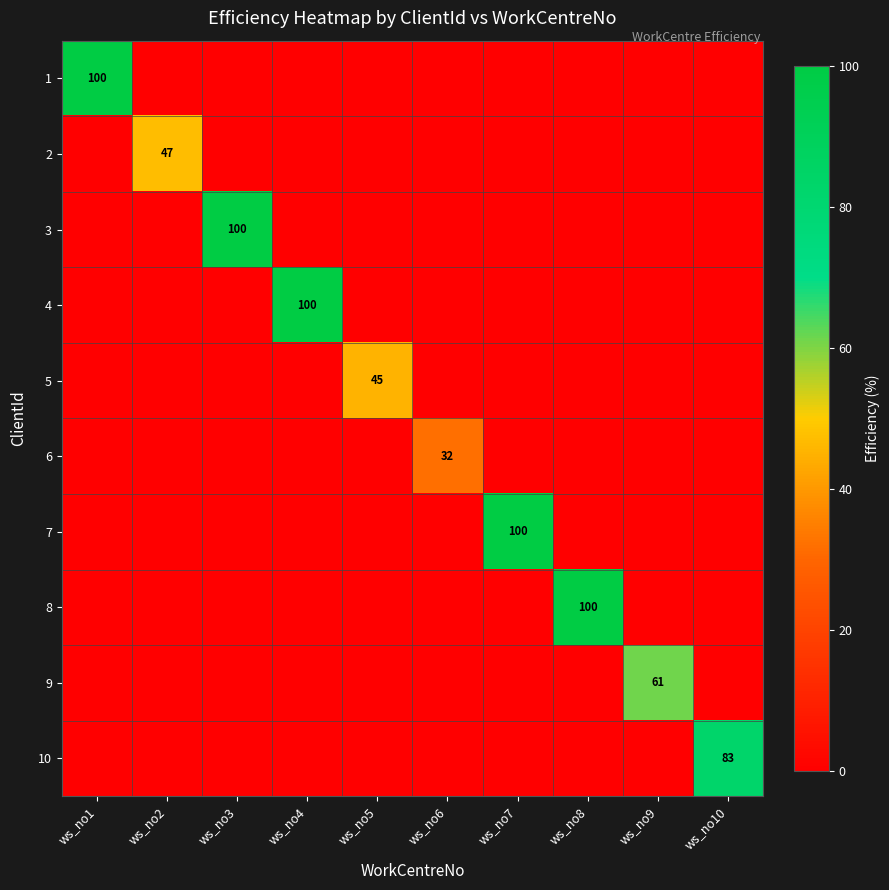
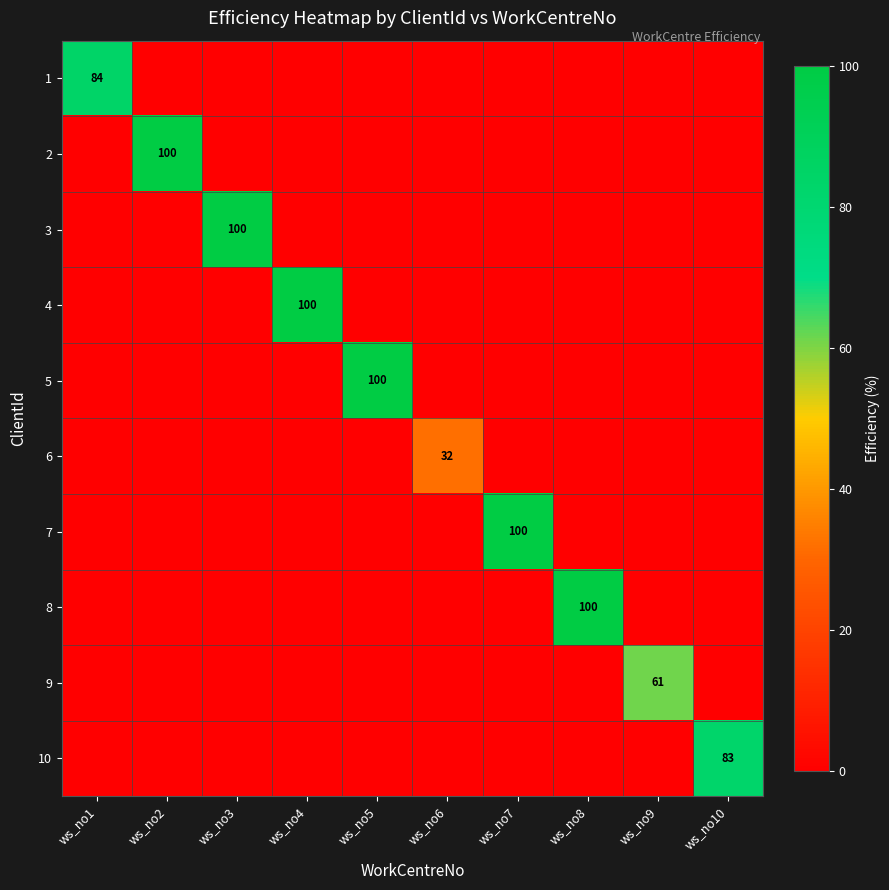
1, ws_no1: 100 -> 84
2, ws_no2: 47 -> 100
5, ws_no5: 45 -> 100
